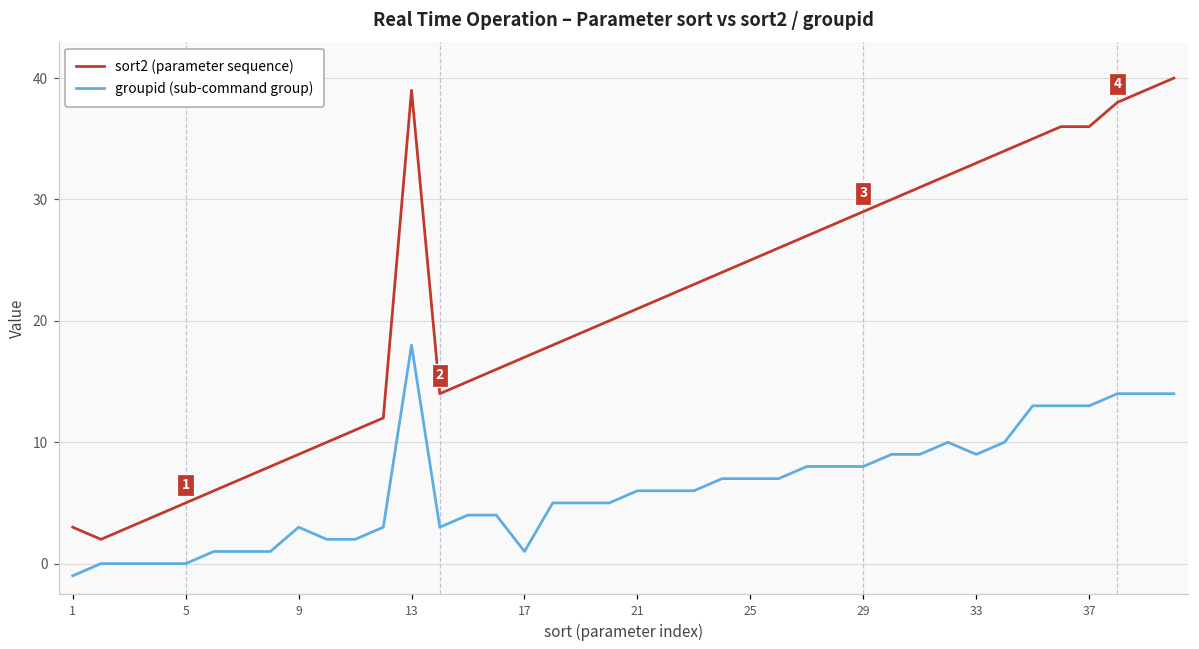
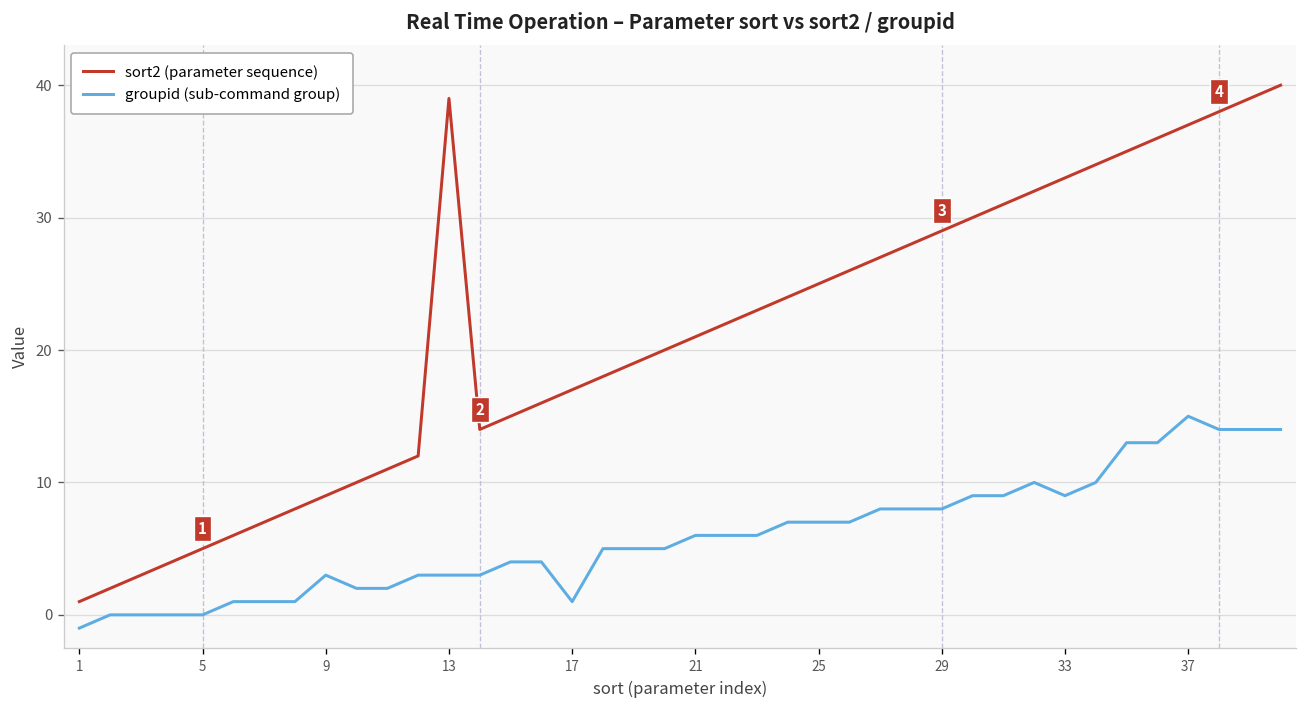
sort2 (parameter sequence), 1: 3 -> 1
groupid (sub-command group), 13: 18 -> 3
sort2 (parameter sequence), 37: 36 -> 37
groupid (sub-command group), 37: 13 -> 15
